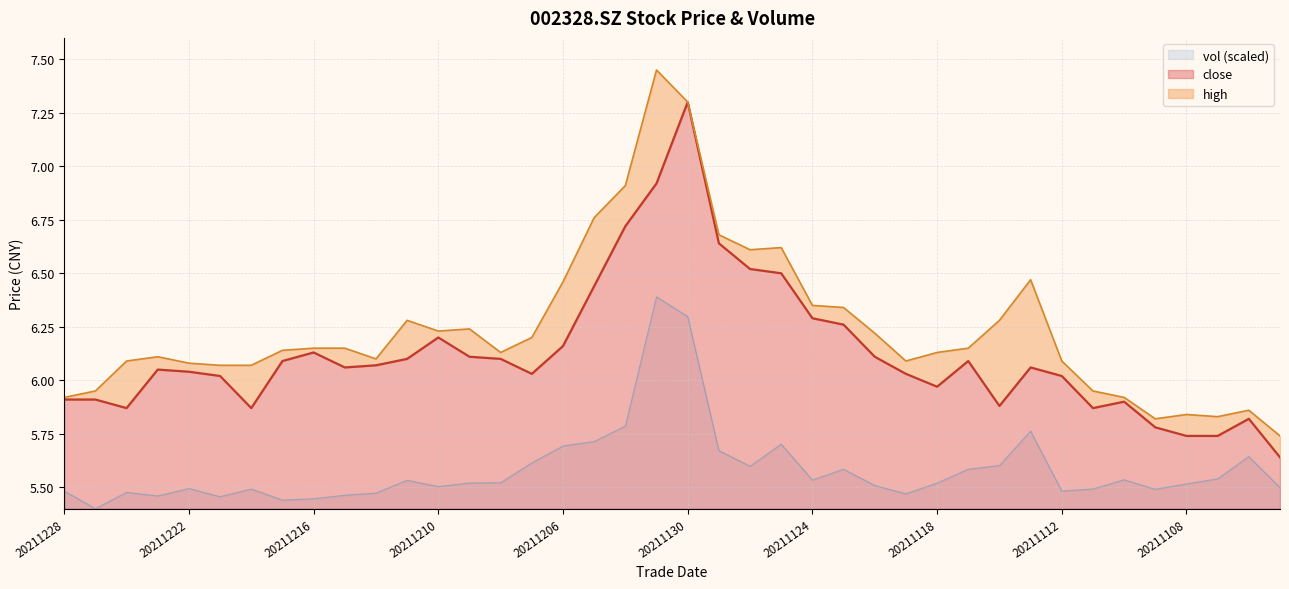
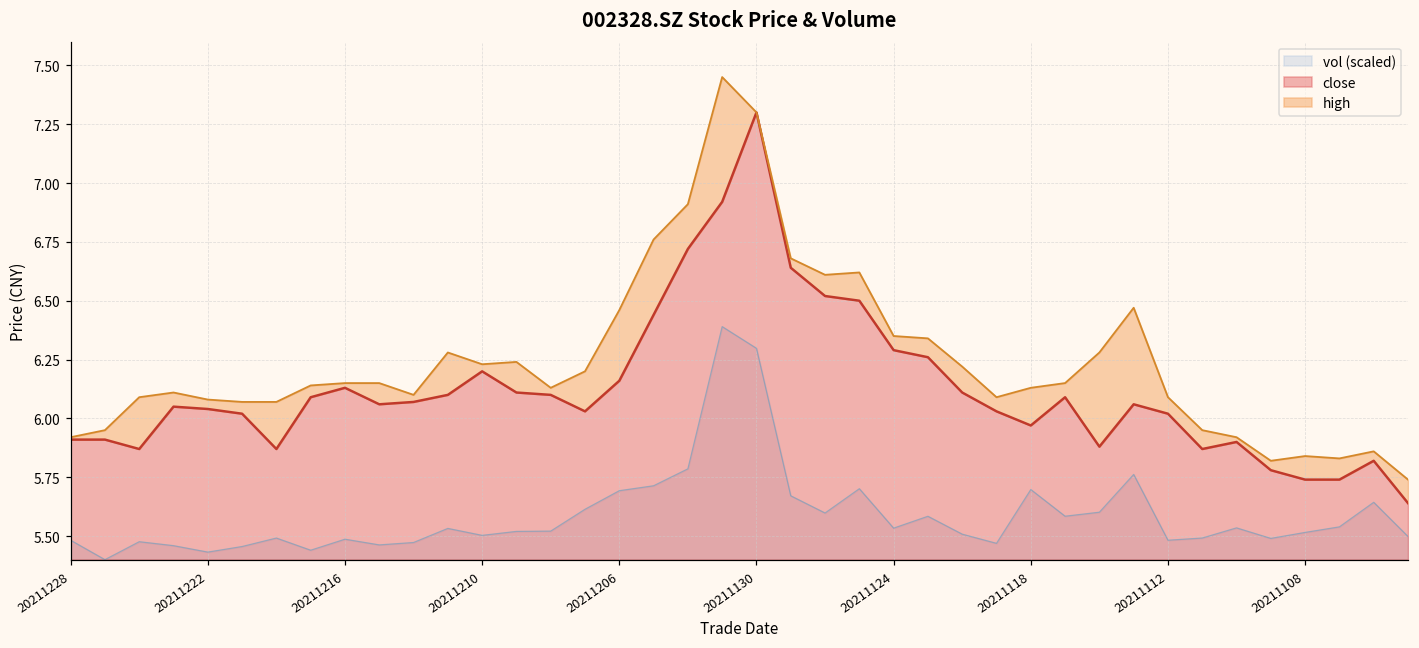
vol (scaled), 20211222: 5.49 -> 5.43
vol (scaled), 20211216: 5.45 -> 5.49
vol (scaled), 20211118: 5.52 -> 5.70
